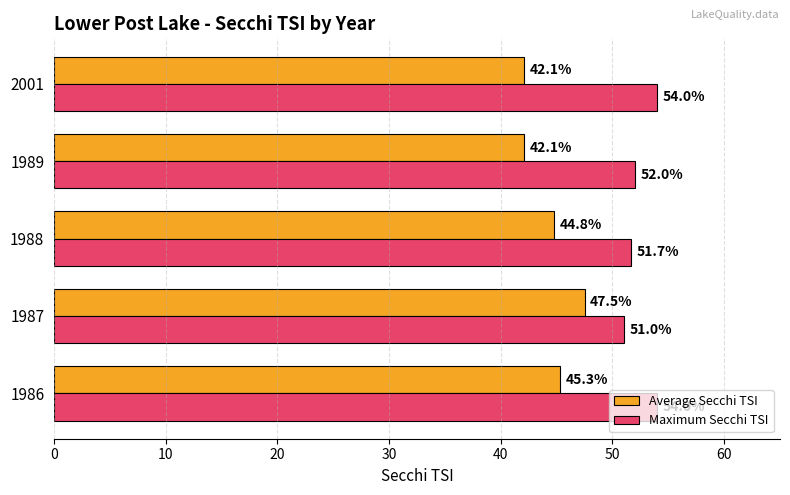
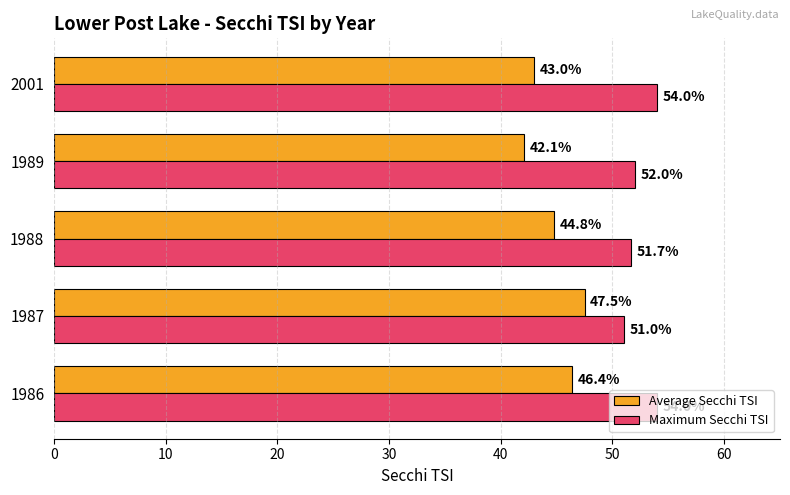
Average Secchi TSI, 2001: 42.1% -> 43.0%
Average Secchi TSI, 1986: 45.3% -> 46.4%
